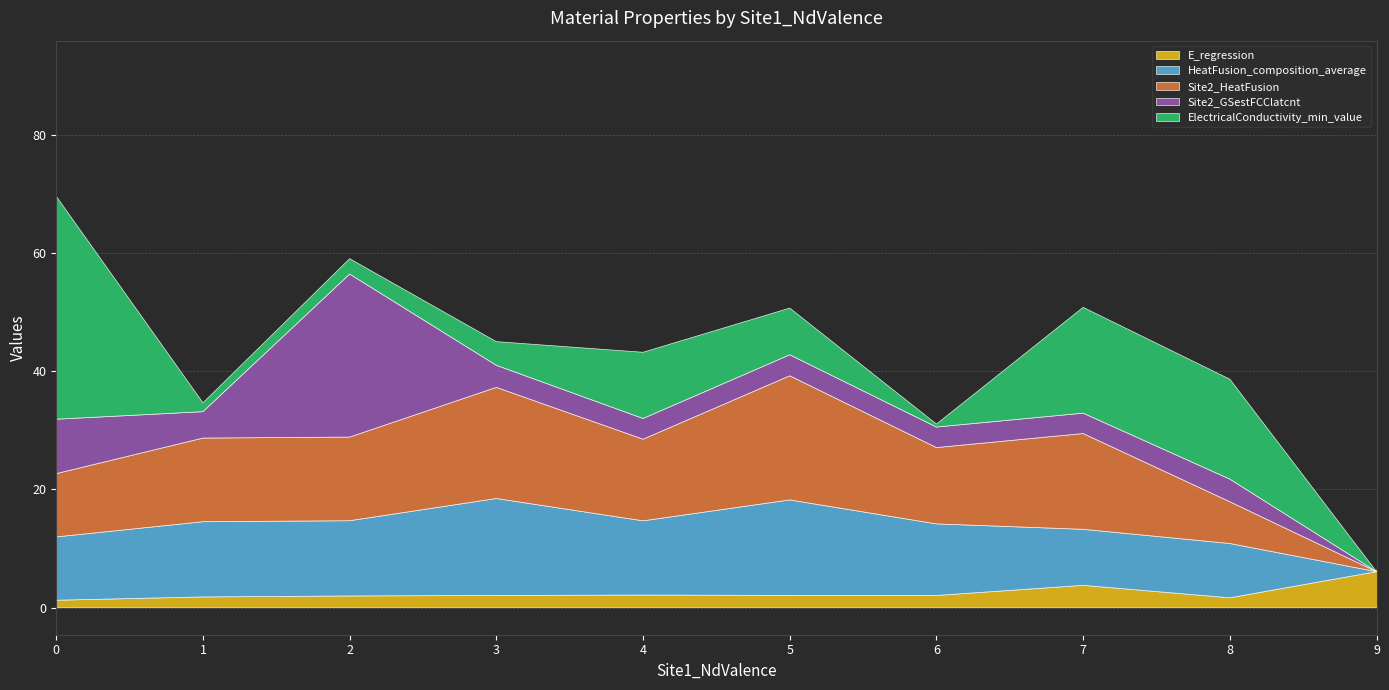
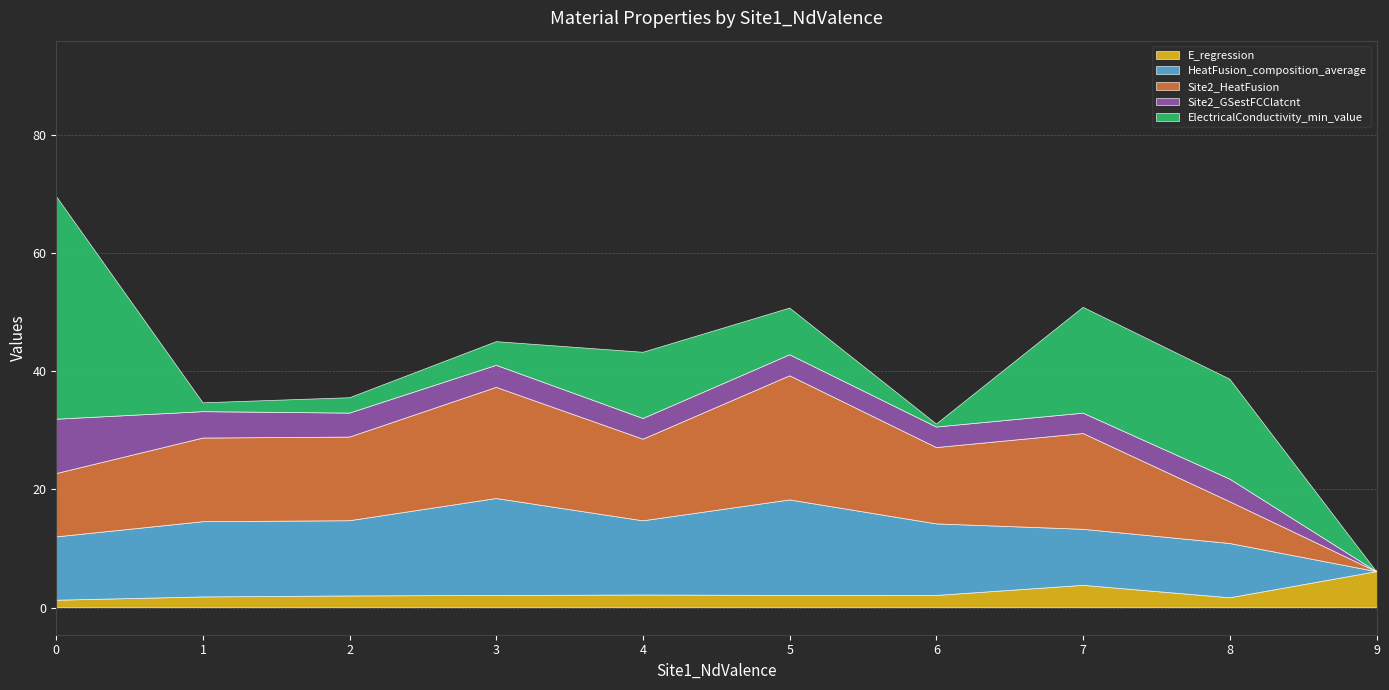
Site2_GSestFCClatcnt, 2: 28 -> 4
